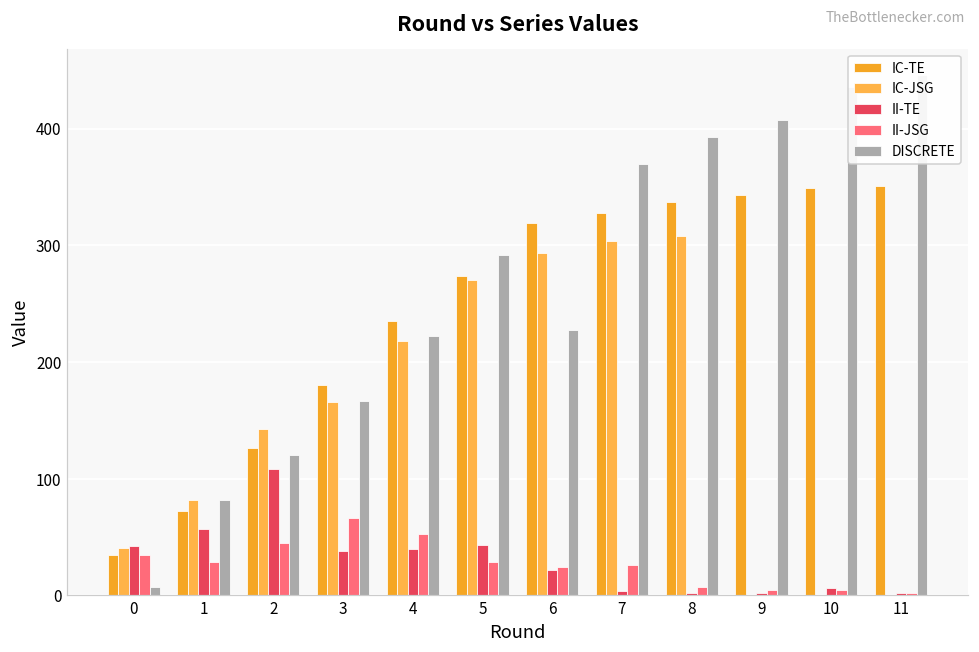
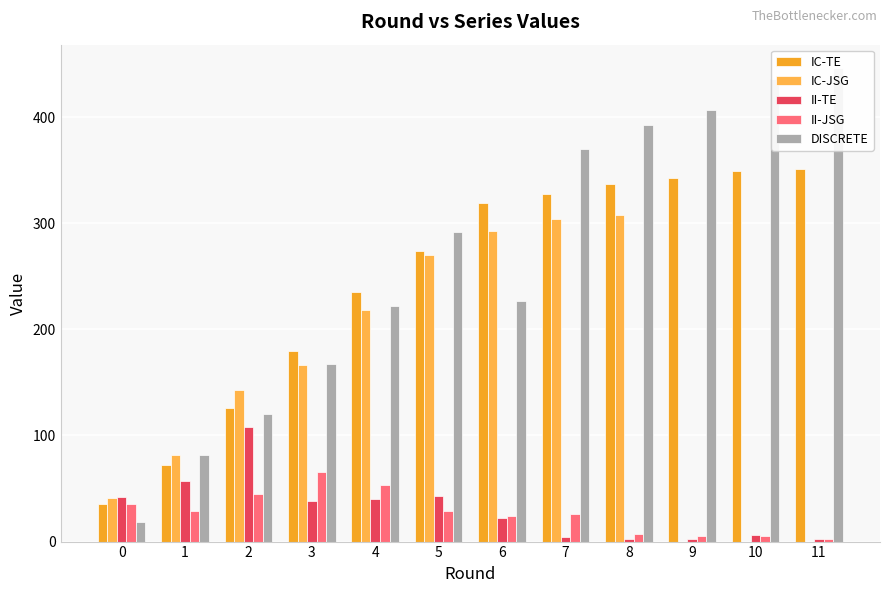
DISCRETE, 0: 7 -> 18
